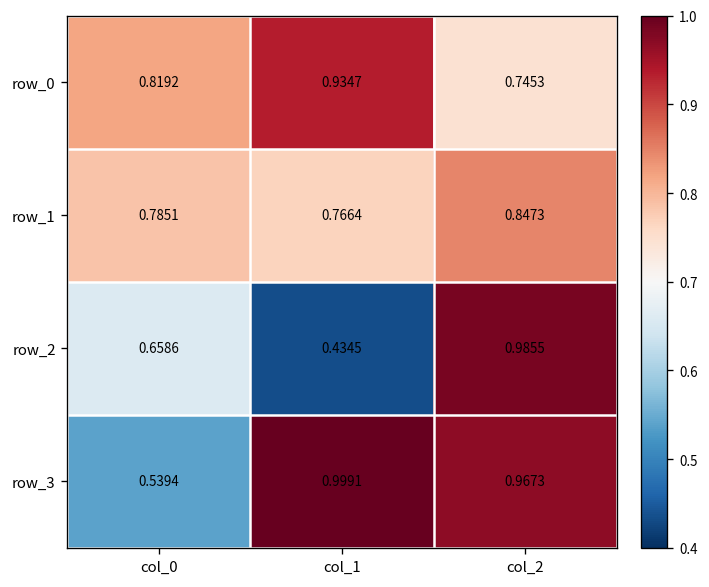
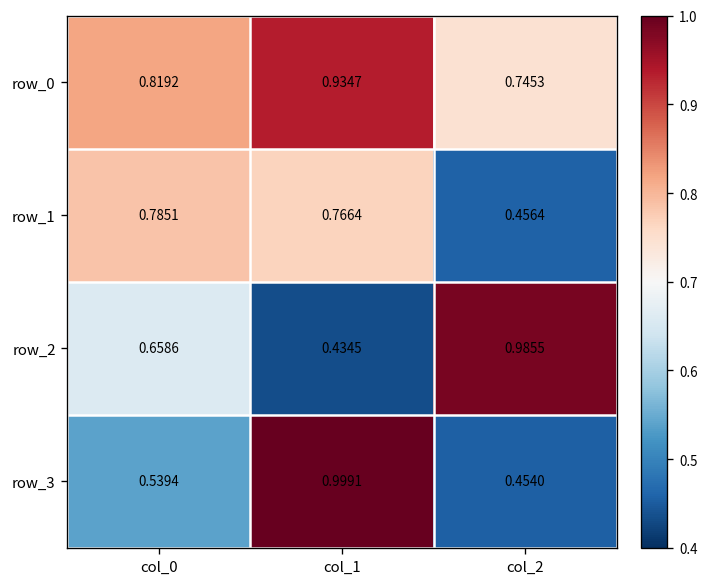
row_1, col_2: 0.8473 -> 0.4564
row_3, col_2: 0.9673 -> 0.4540
